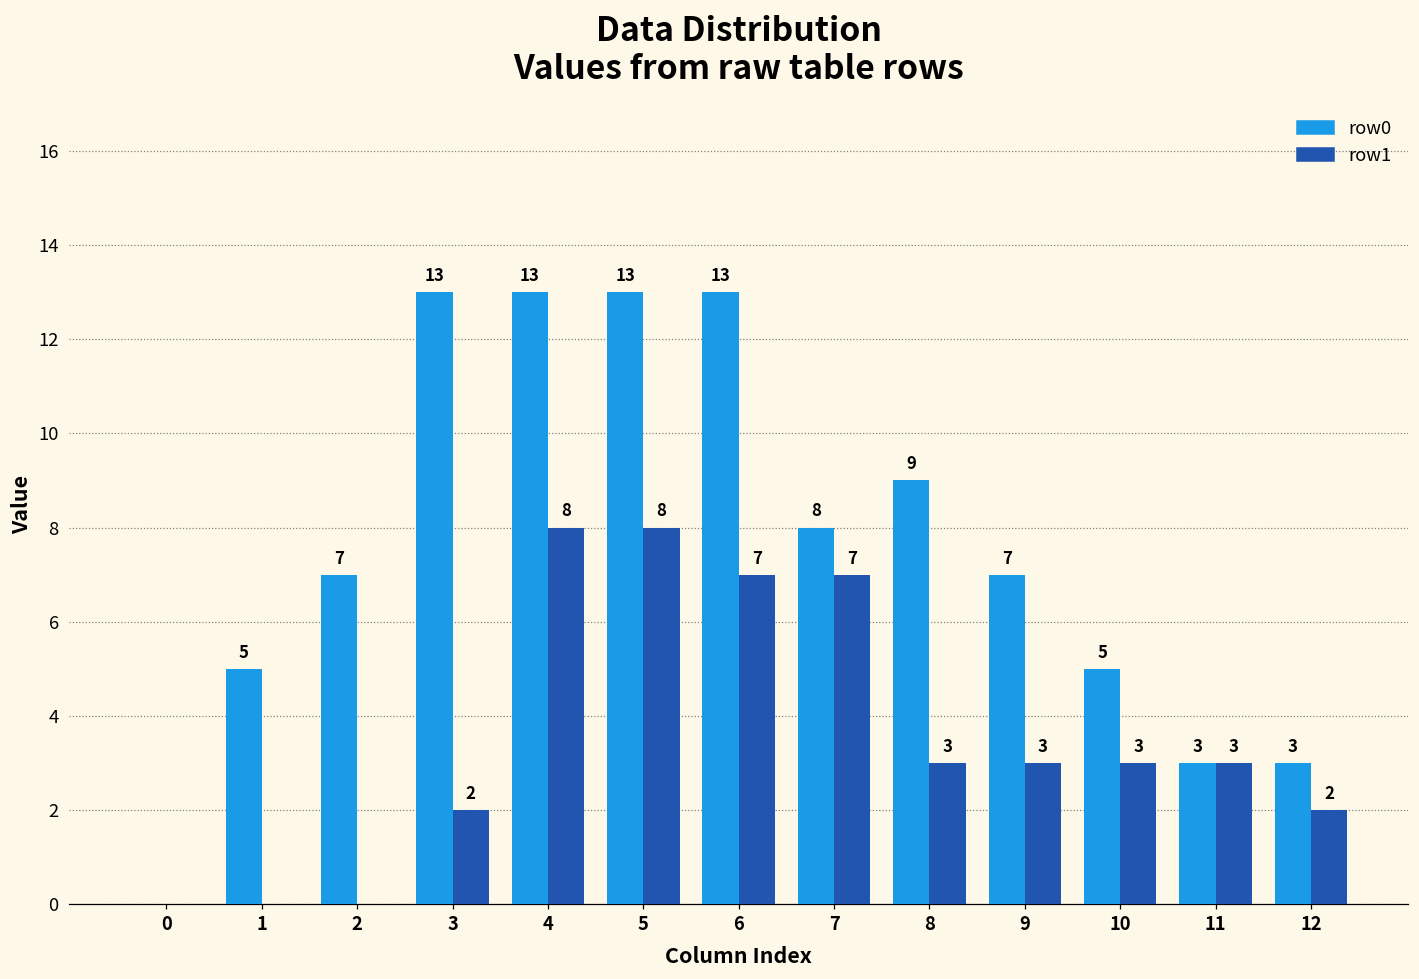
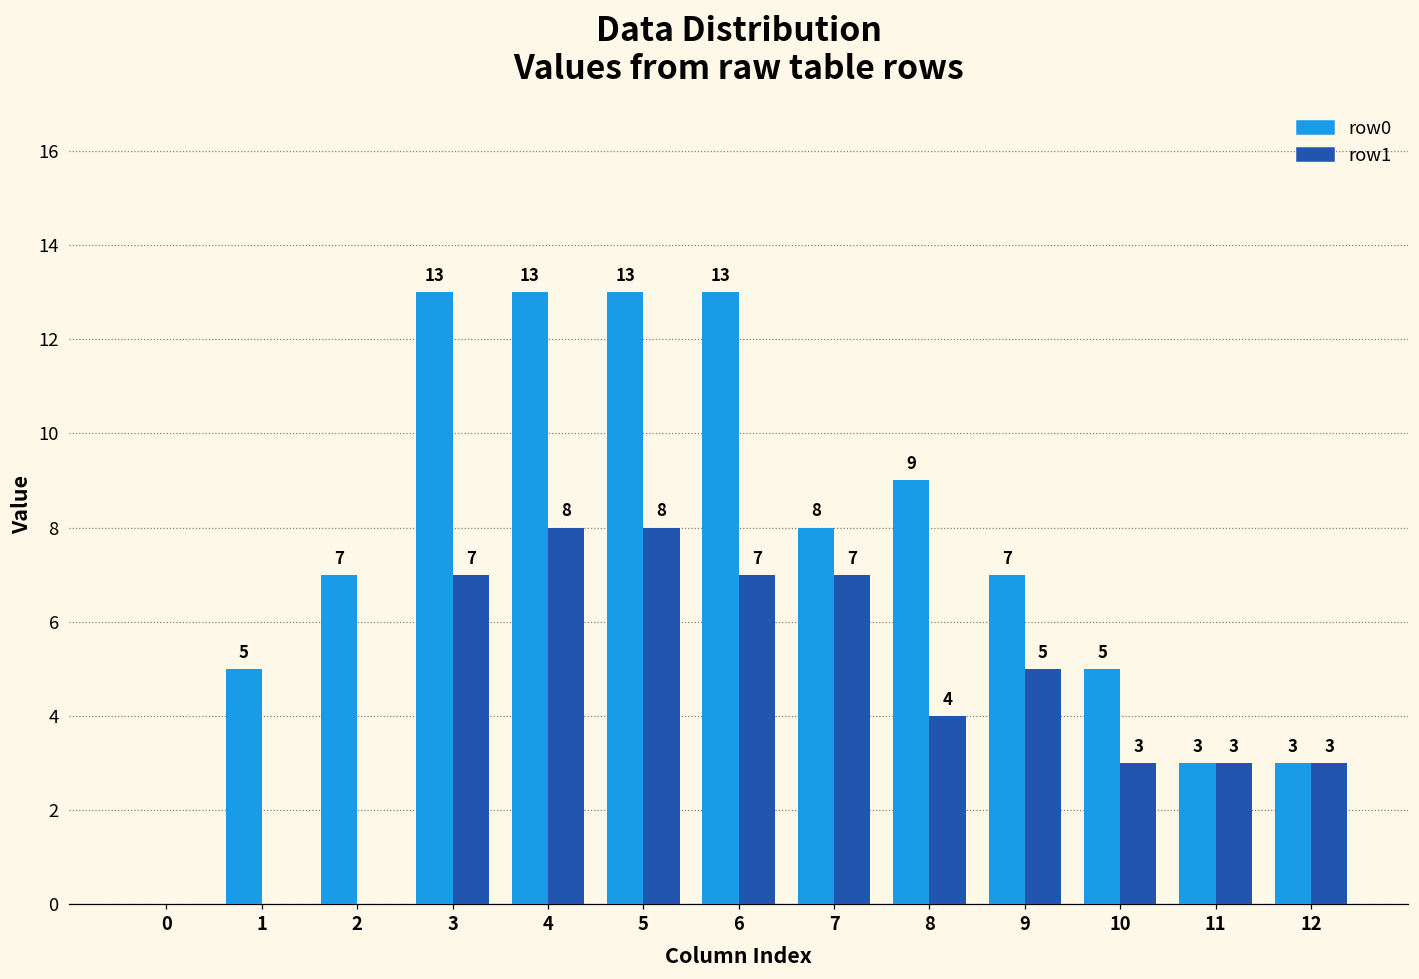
row1, 3: 2 -> 7
row1, 8: 3 -> 4
row1, 9: 3 -> 5
row1, 12: 2 -> 3
